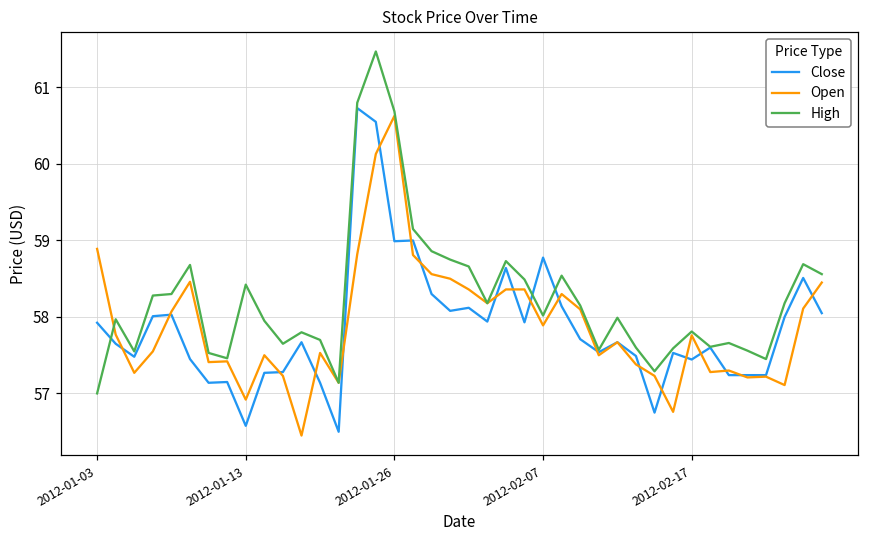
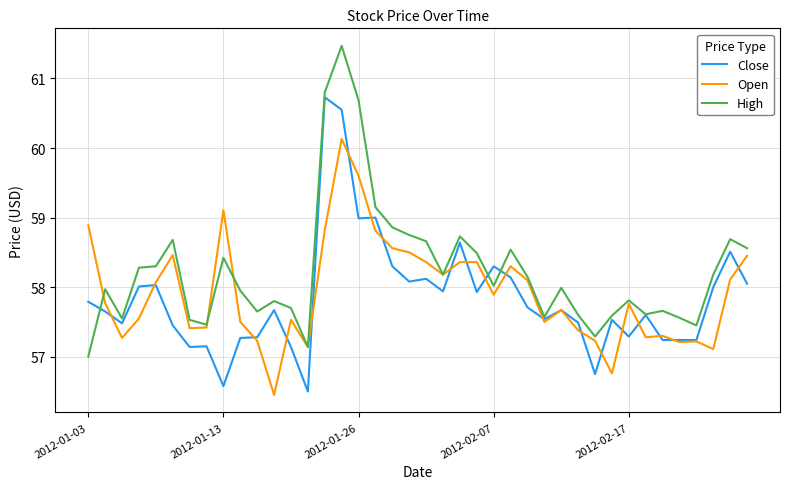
Close, 2012-01-03: 57.9 -> 57.8
Open, 2012-01-13: 56.9 -> 59.1
Open, 2012-01-26: 60.6 -> 59.6
Close, 2012-02-07: 58.8 -> 58.3
Close, 2012-02-17: 57.4 -> 57.3
